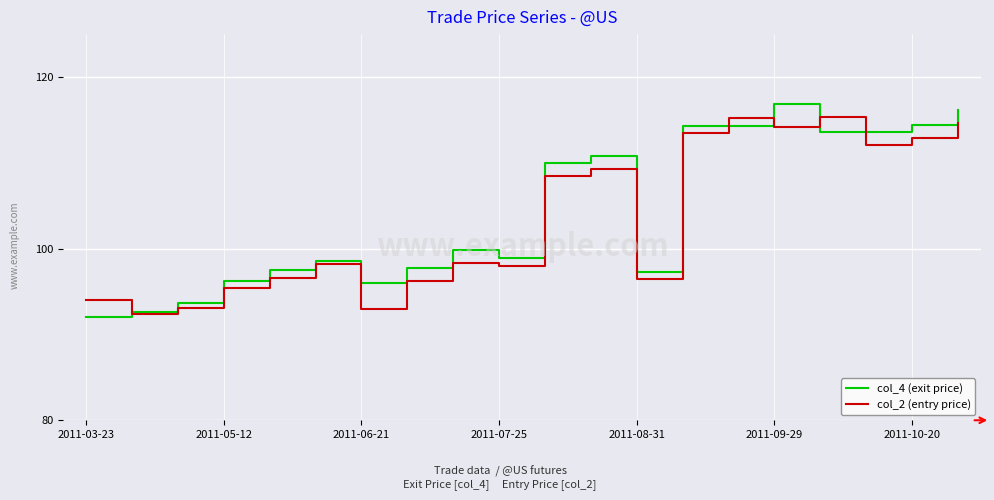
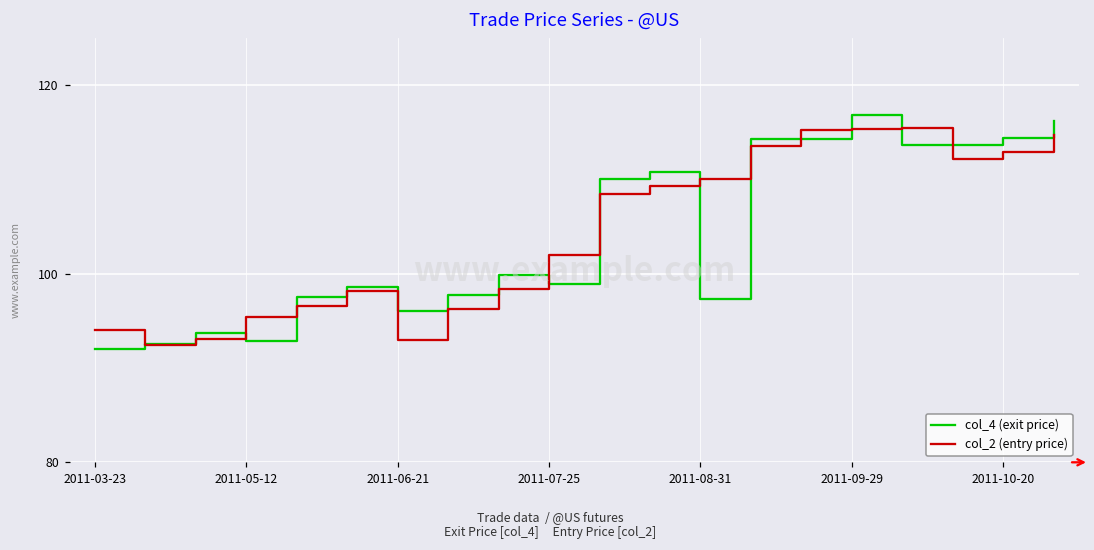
col_4 (exit price), 2011-05-12: 96 -> 93
col_2 (entry price), 2011-07-25: 98 -> 102
col_2 (entry price), 2011-08-31: 97 -> 110
col_2 (entry price), 2011-09-29: 114 -> 115
